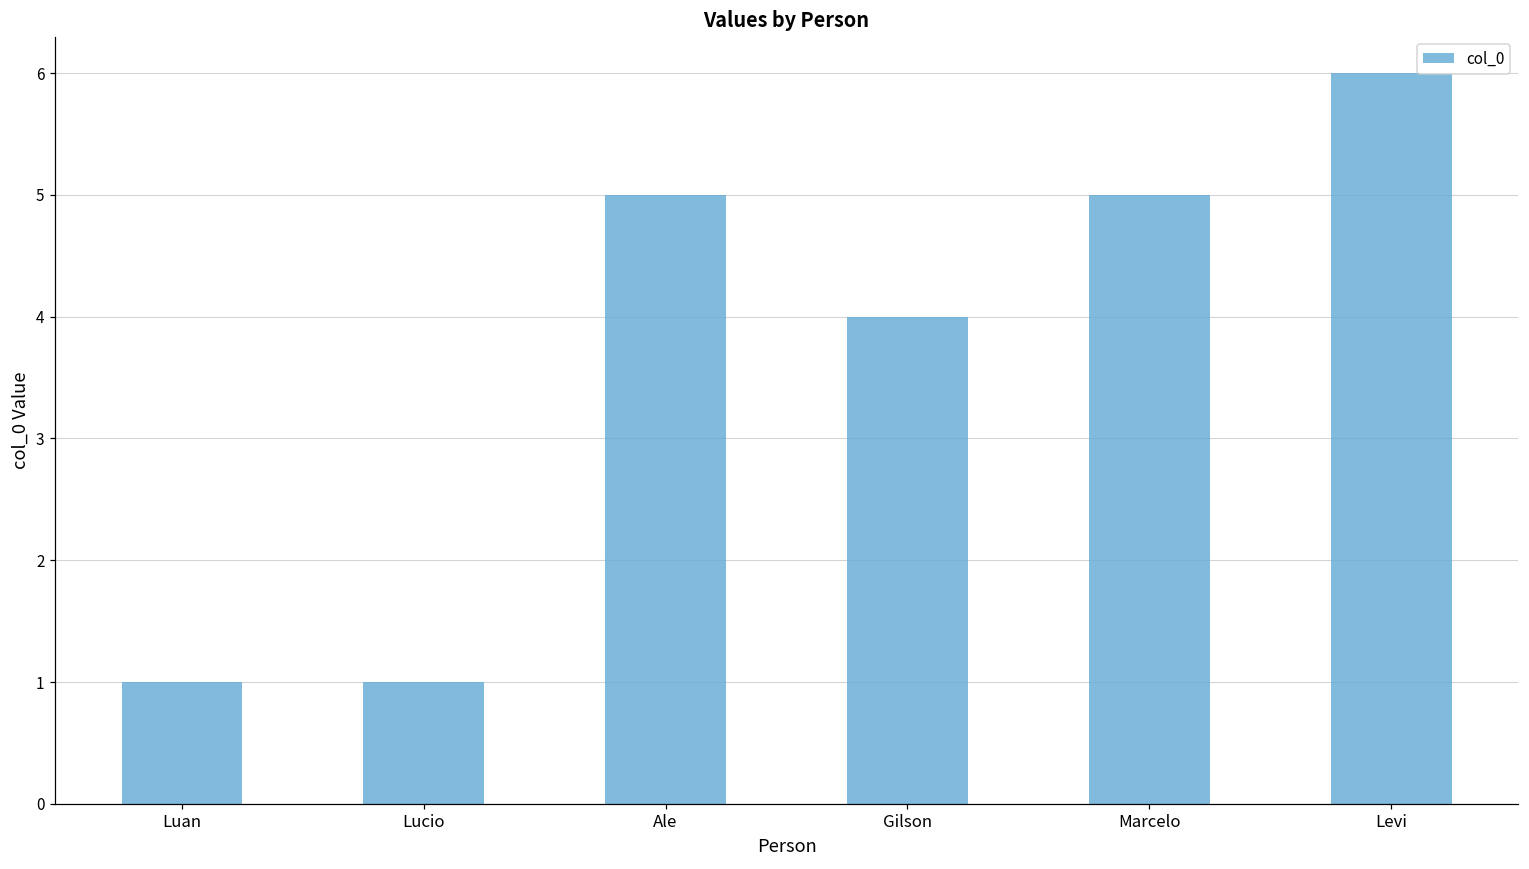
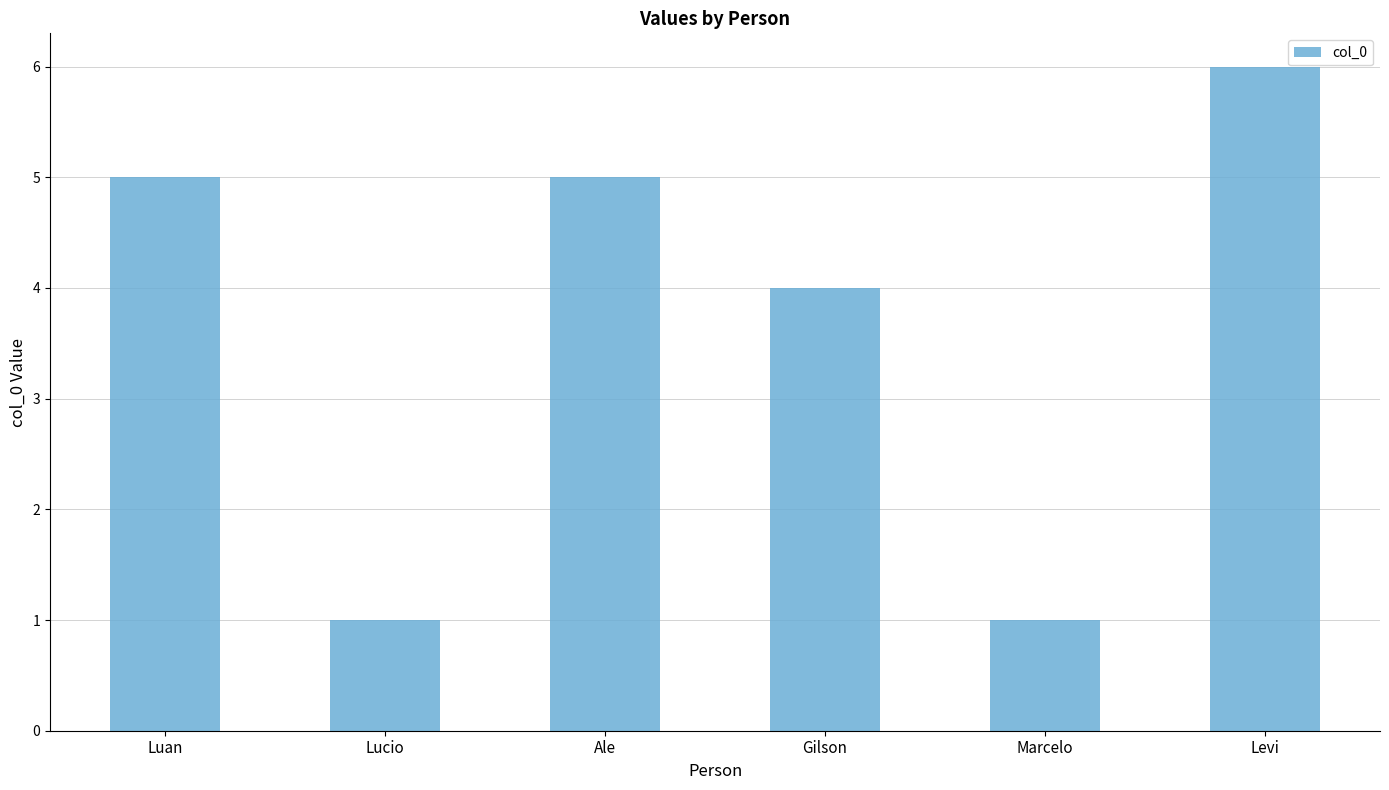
Luan: 1 -> 5
Marcelo: 5 -> 1
